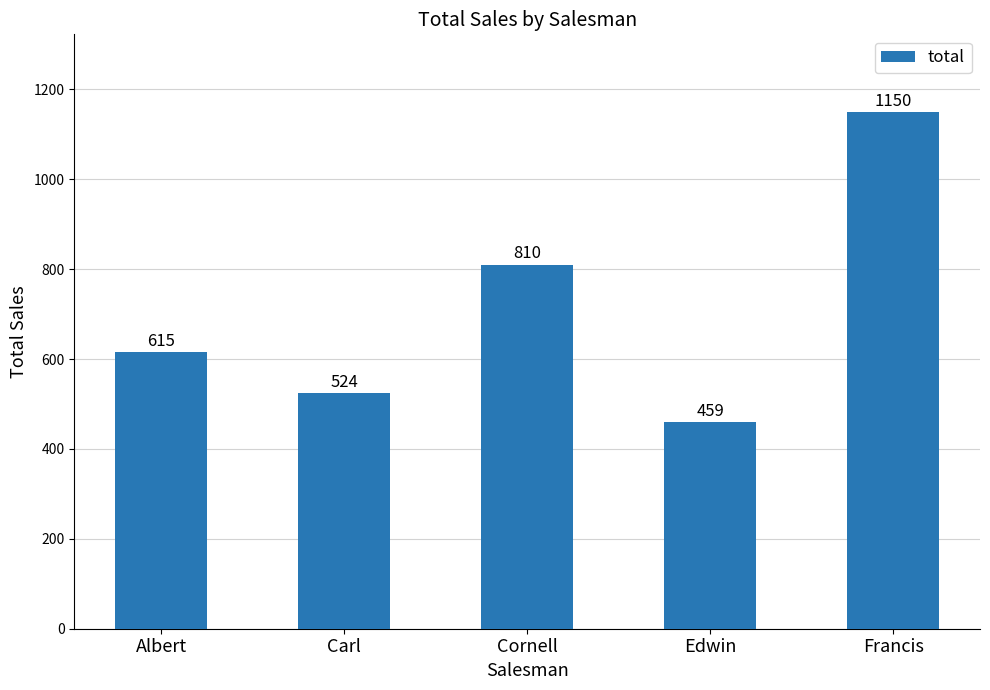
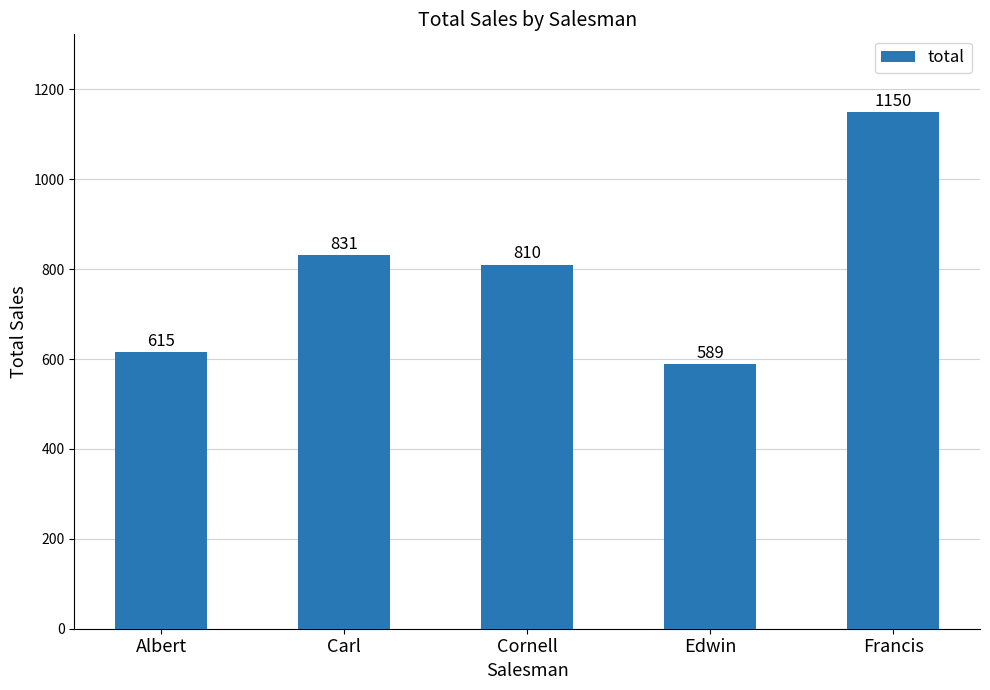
Carl: 524 -> 831
Edwin: 459 -> 589
